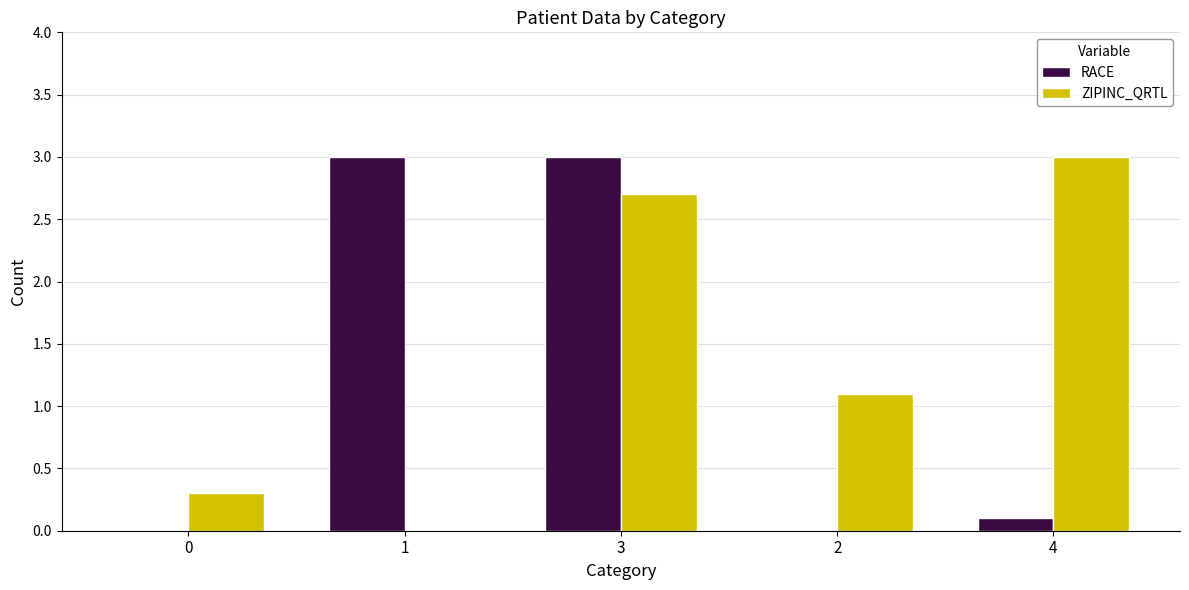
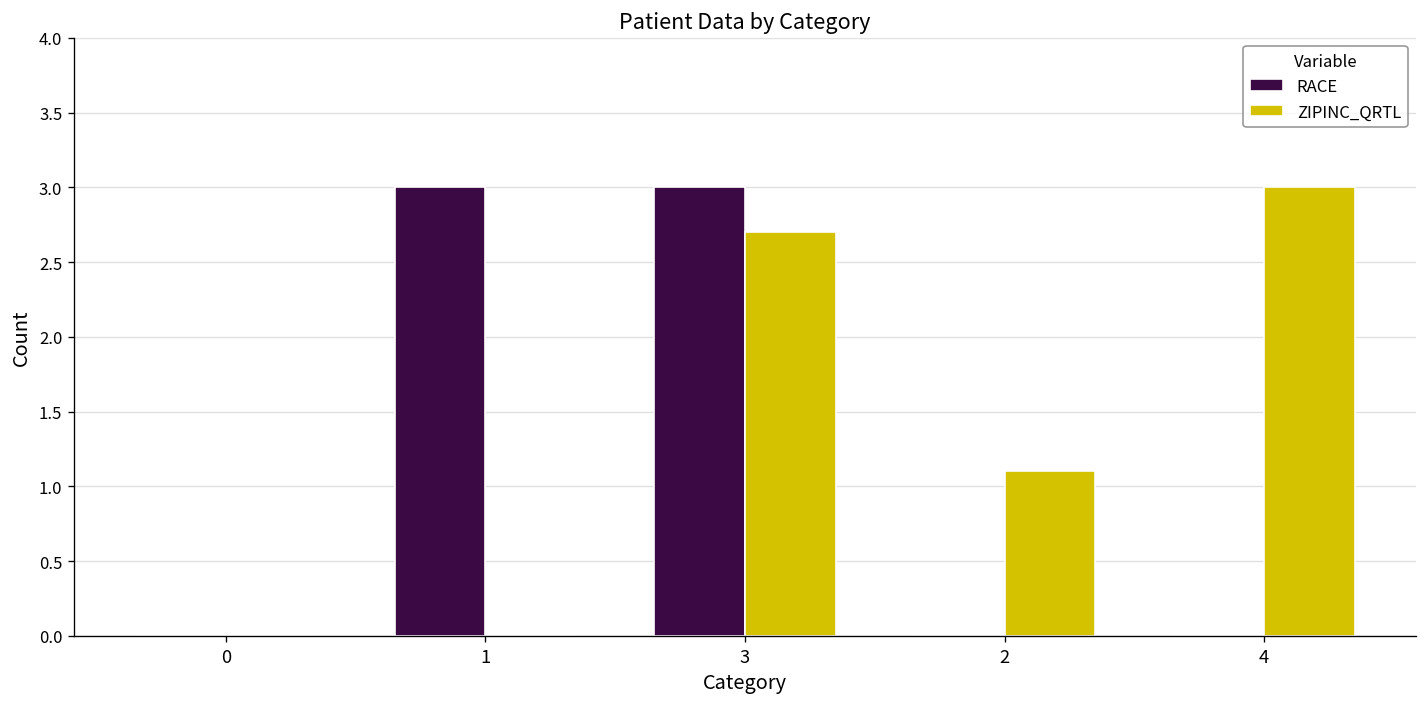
ZIPINC_QRTL, 0: 0.3 -> 0.0
RACE, 4: 0.1 -> 0.0
